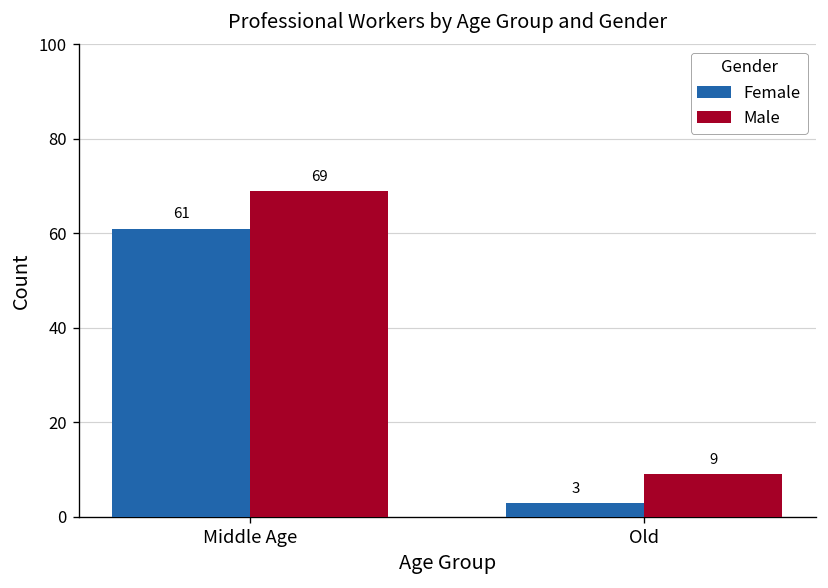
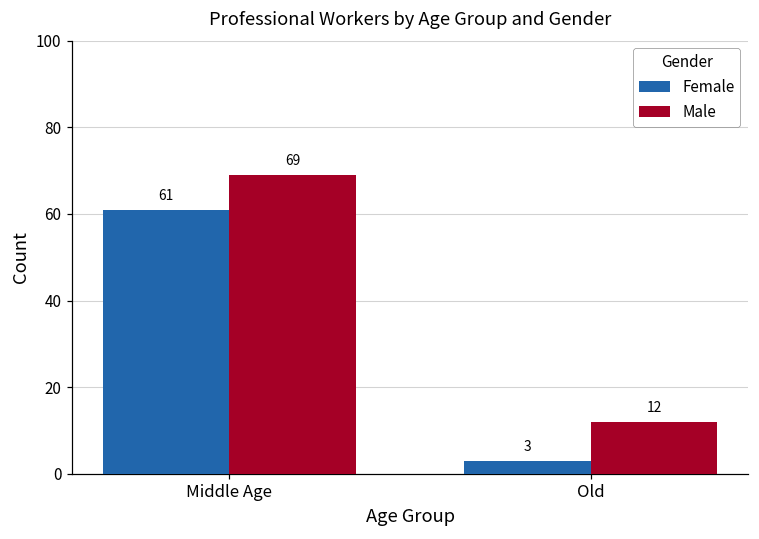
Male, Old: 9 -> 12
